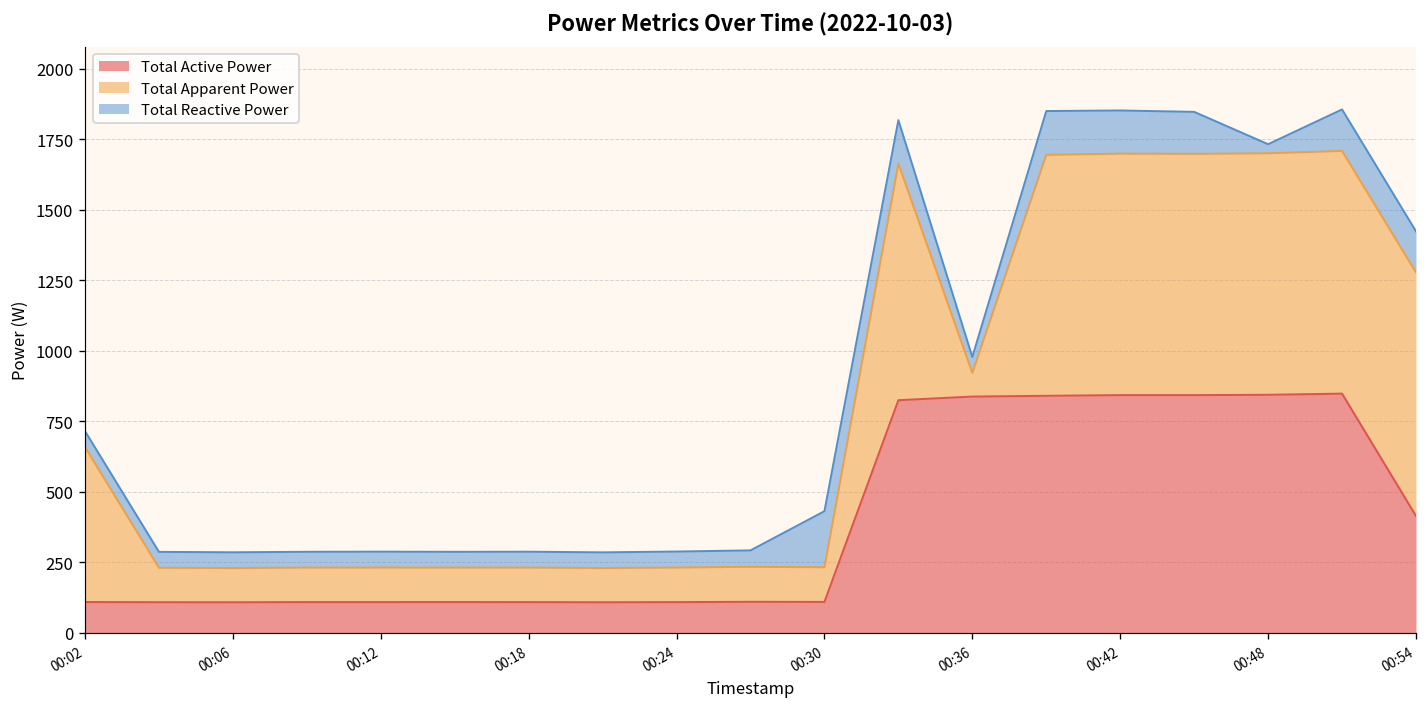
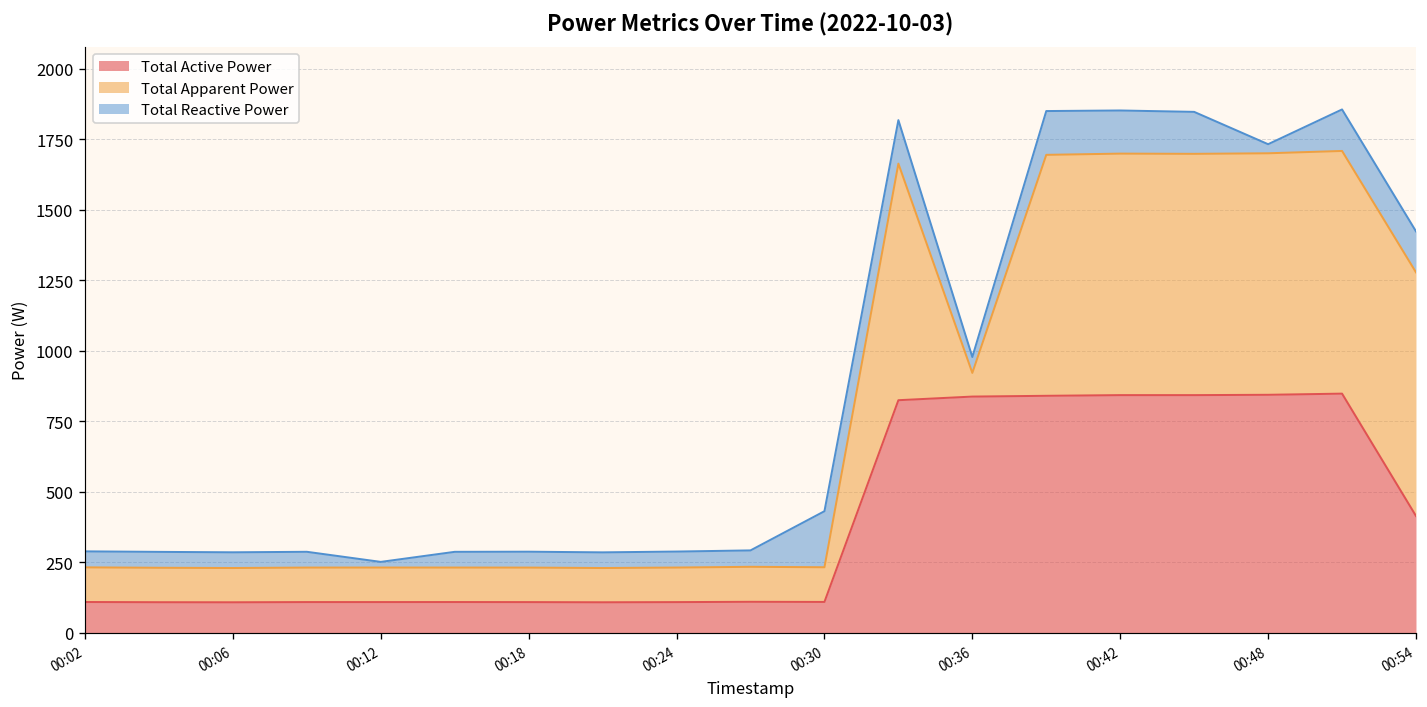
Total Apparent Power, 00:02: 550 -> 120
Total Reactive Power, 00:12: 60 -> 20
